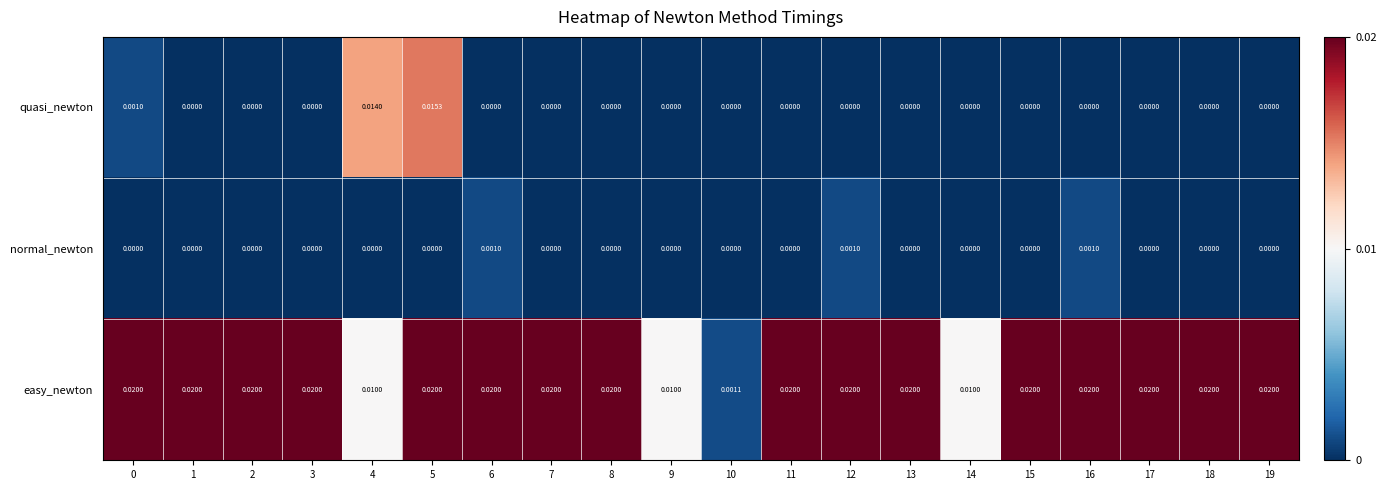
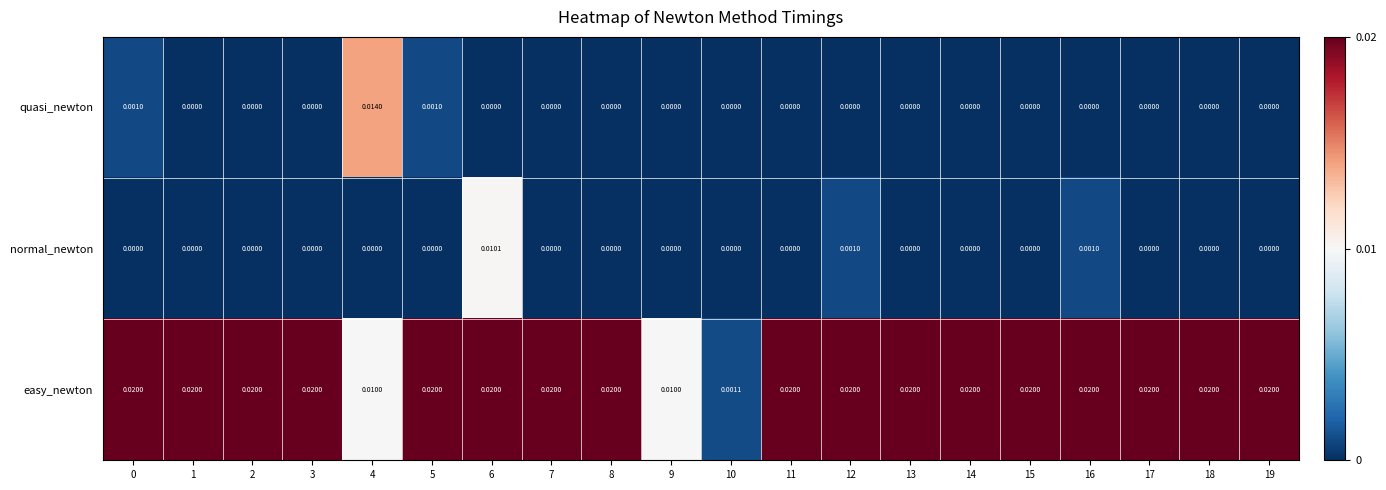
quasi_newton, 5: 0.0153 -> 0.0010
normal_newton, 6: 0.0010 -> 0.0101
easy_newton, 14: 0.0100 -> 0.0200
